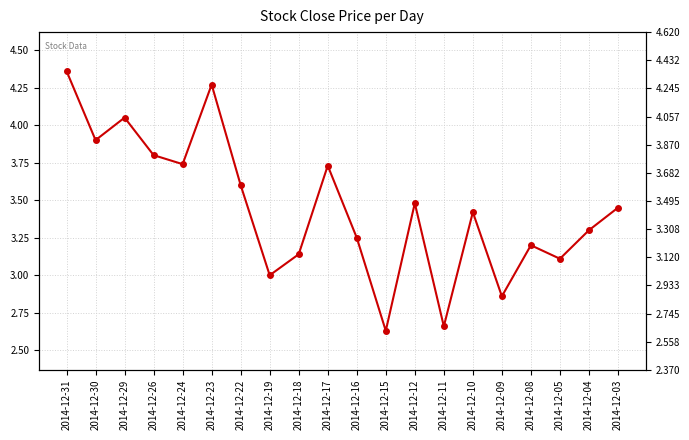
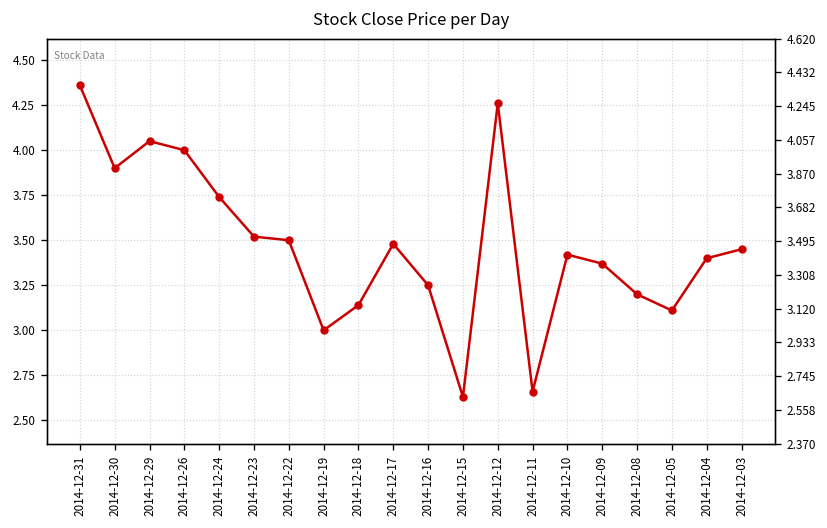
2014-12-26: 3.8 -> 4.0
2014-12-23: 4.27 -> 3.52
2014-12-22: 3.6 -> 3.5
2014-12-17: 3.73 -> 3.48
2014-12-12: 3.48 -> 4.26
2014-12-09: 2.86 -> 3.37
2014-12-04: 3.3 -> 3.4
